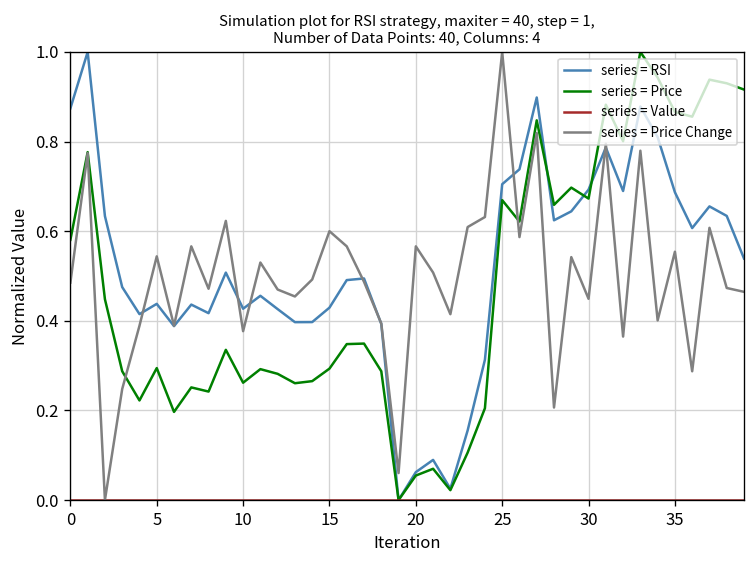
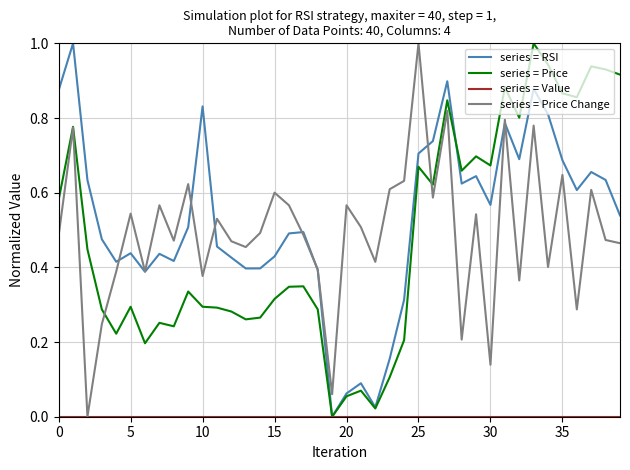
series = RSI, 10: 0.43 -> 0.83
series = Price, 10: 0.26 -> 0.29
series = Price, 15: 0.29 -> 0.32
series = RSI, 30: 0.69 -> 0.57
series = Price Change, 30: 0.45 -> 0.14
series = Price Change, 35: 0.55 -> 0.65
